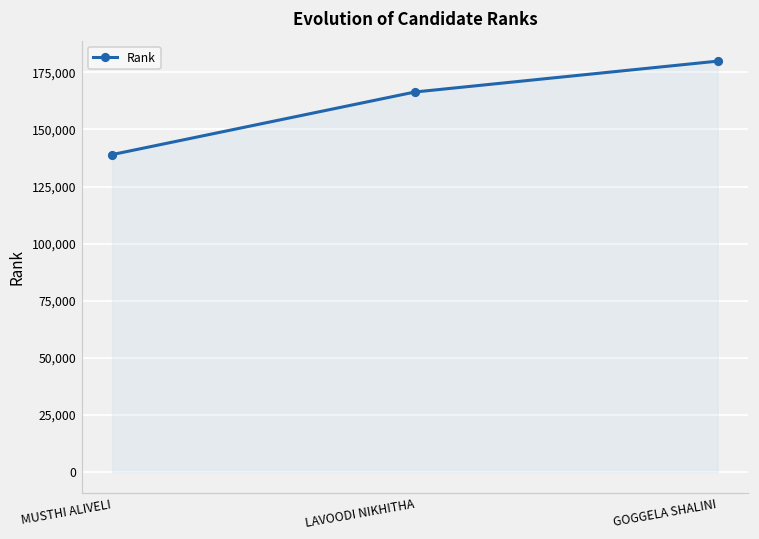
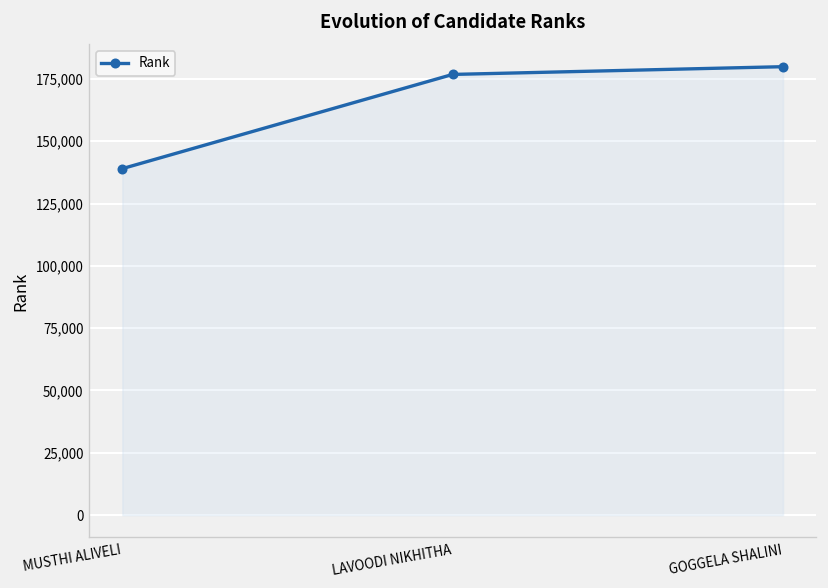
LAVOODI NIKHITHA: 166,000 -> 177,000
